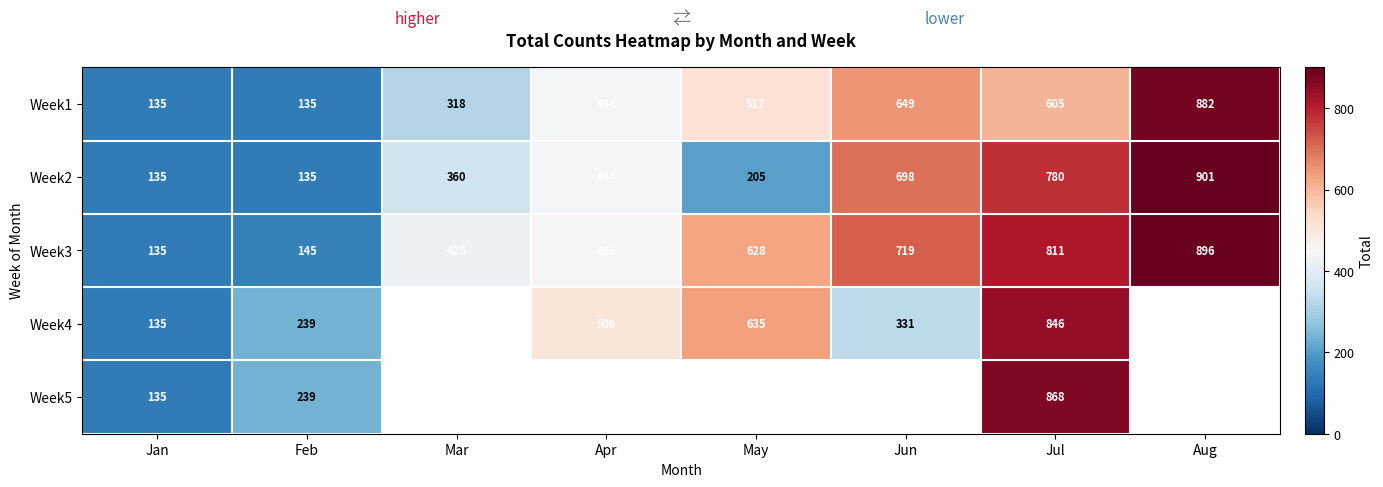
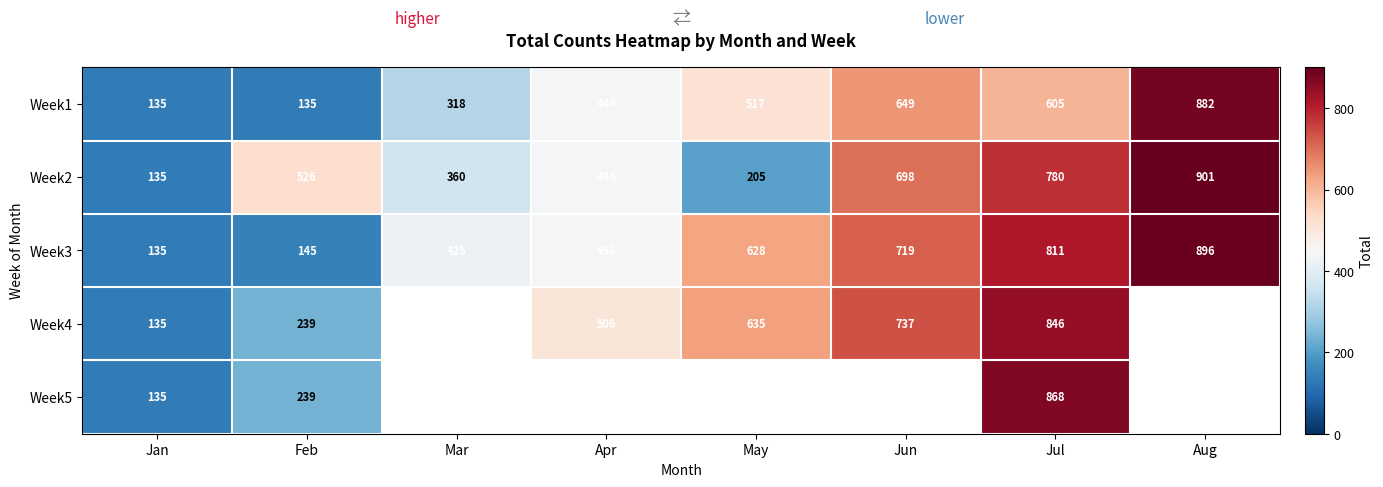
Week2, Feb: 135 -> 526
Week4, Jun: 331 -> 737
